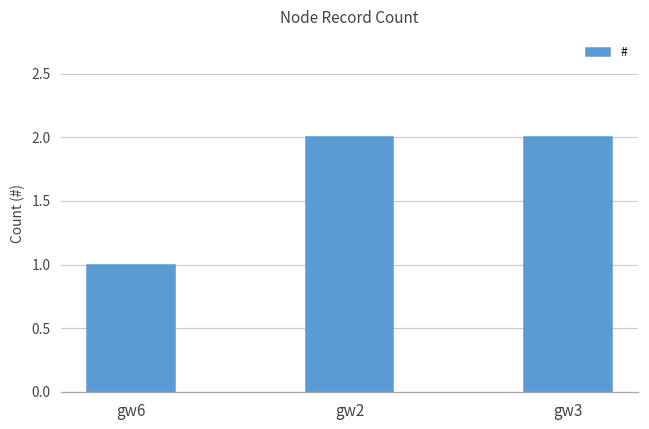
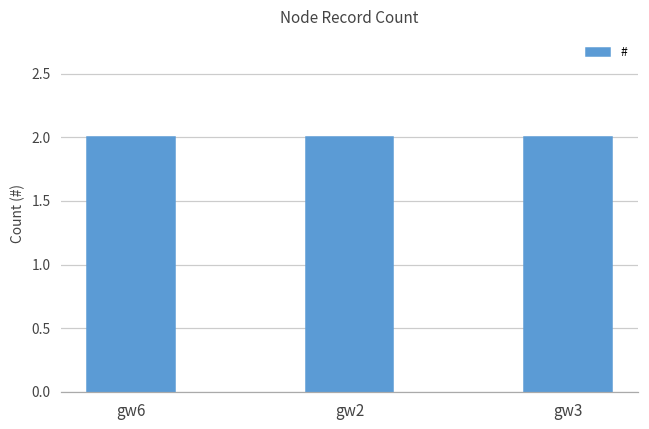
gw6: 1 -> 2
